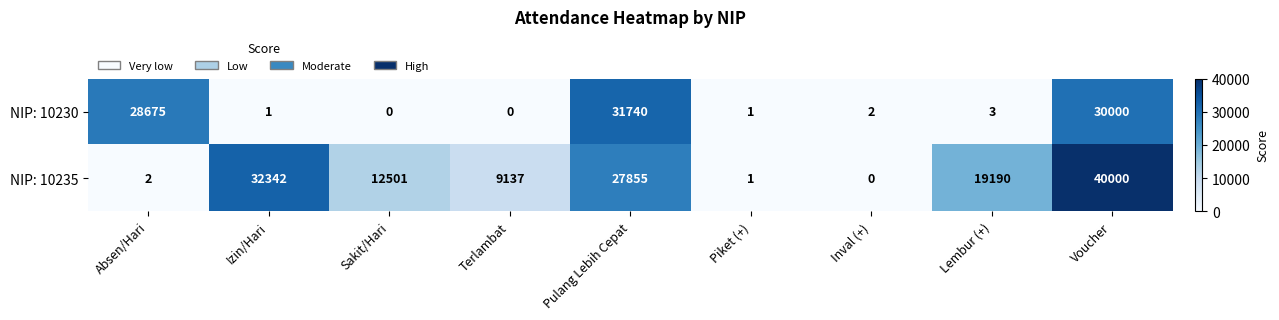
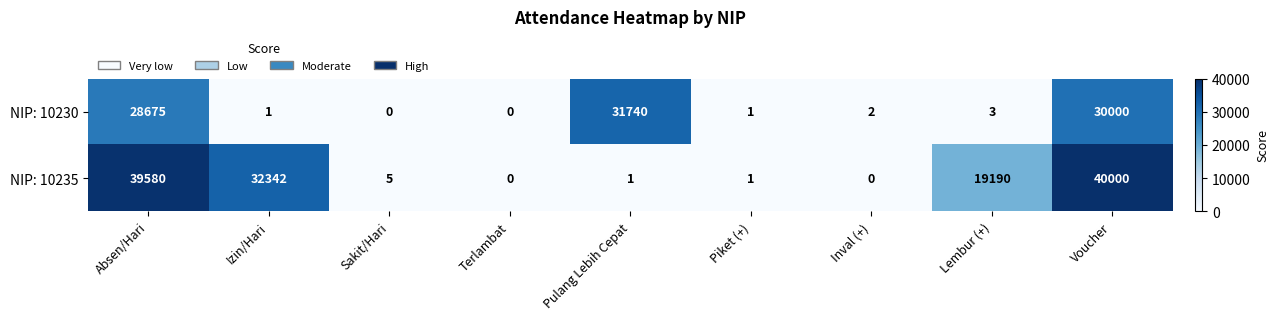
NIP: 10235, Absen/Hari: 2 -> 39580
NIP: 10235, Sakit/Hari: 12501 -> 5
NIP: 10235, Terlambat: 9137 -> 0
NIP: 10235, Pulang Lebih Cepat: 27855 -> 1
